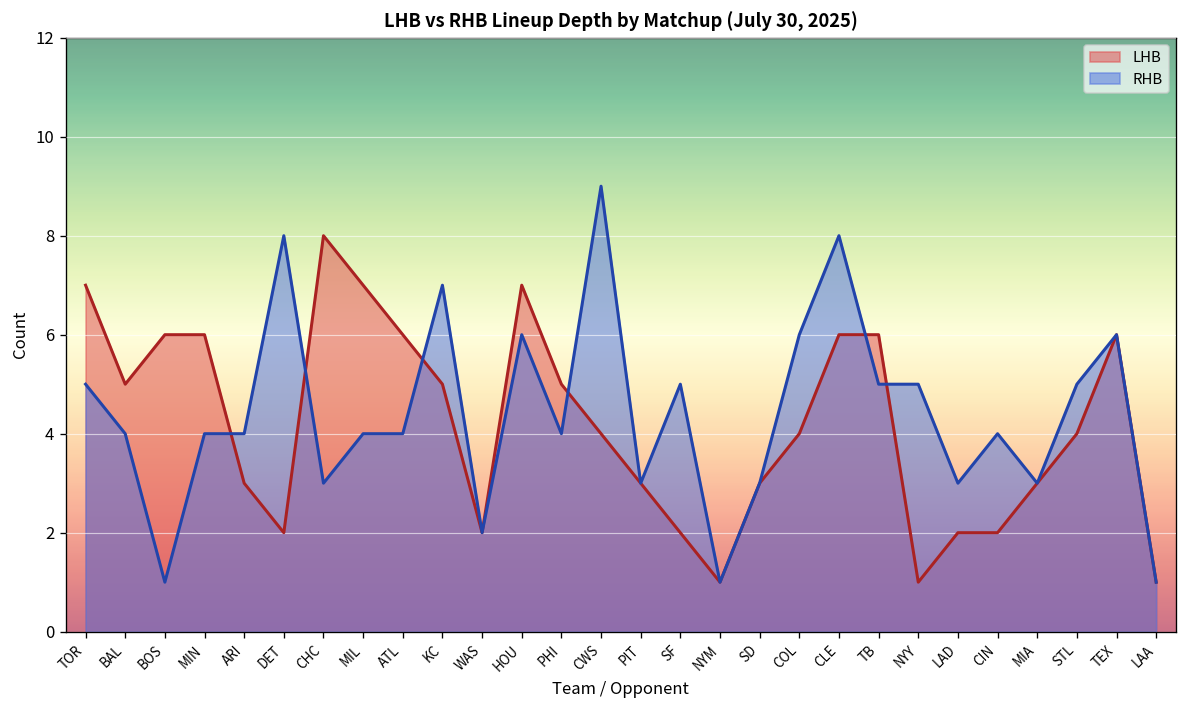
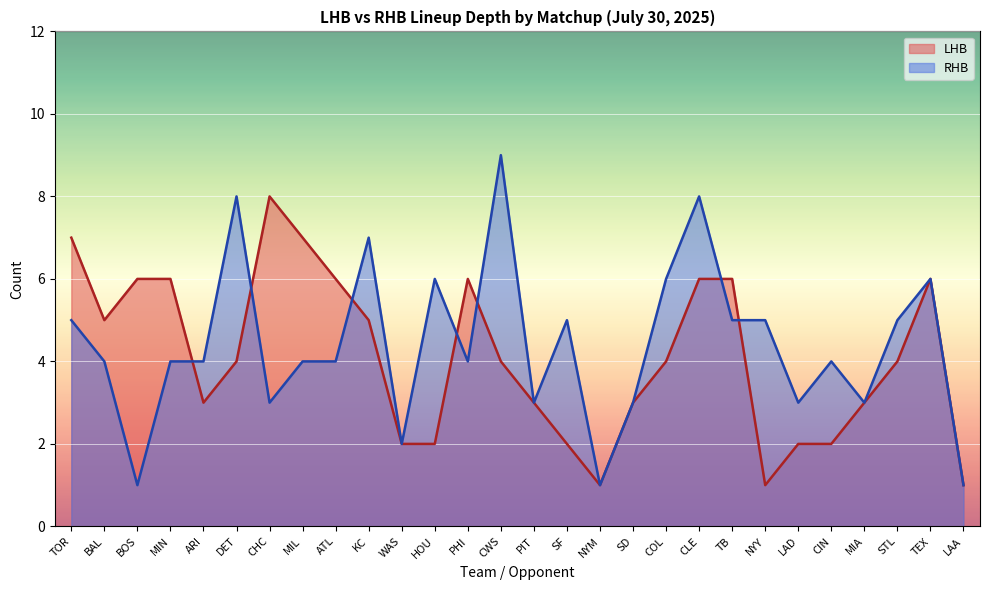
LHB, DET: 2 -> 4
LHB, HOU: 7 -> 2
LHB, PHI: 5 -> 6
